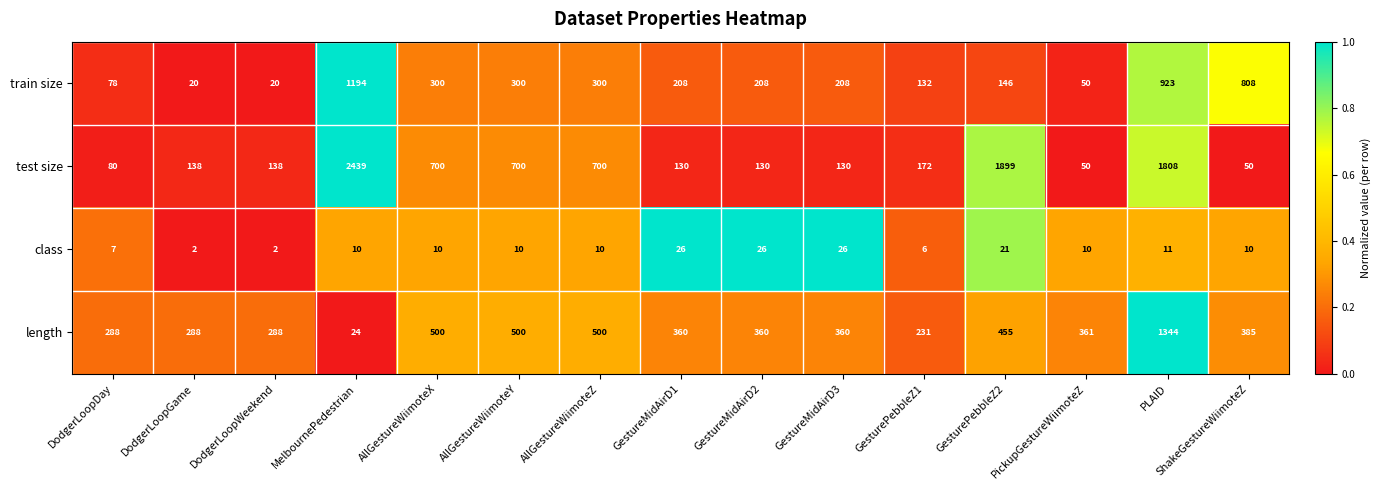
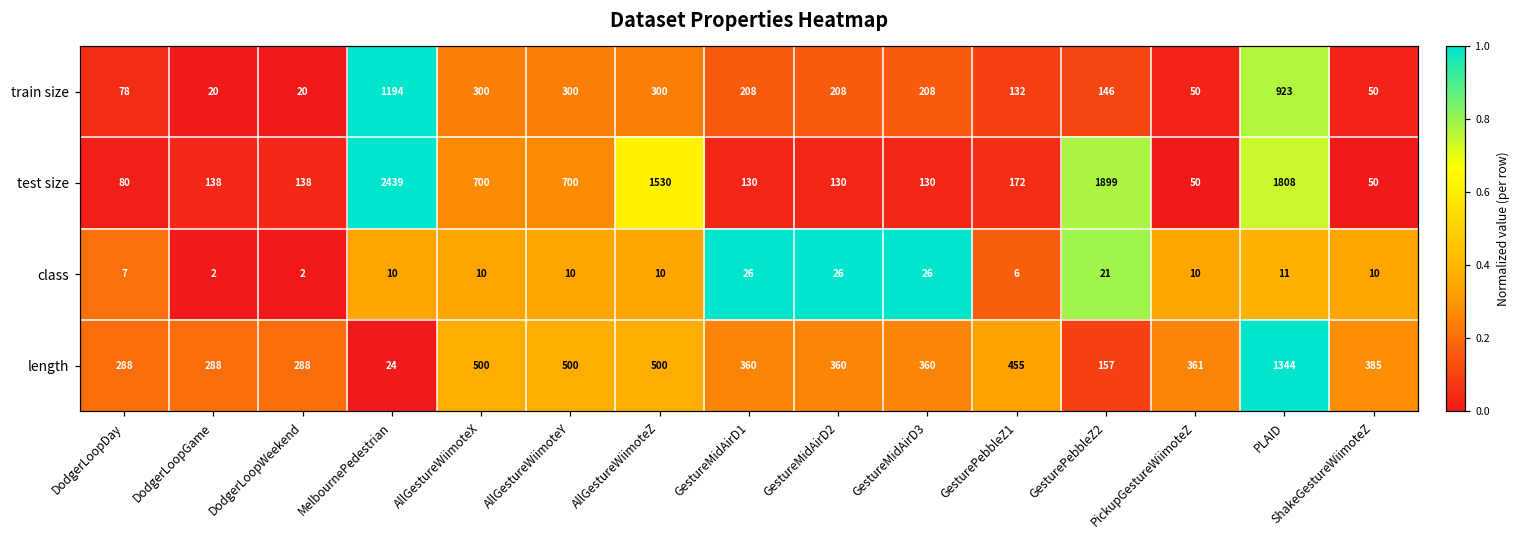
train size, ShakeGestureWiimoteZ: 808 -> 50
test size, AllGestureWiimoteZ: 700 -> 1530
length, GesturePebbleZ1: 231 -> 455
length, GesturePebbleZ2: 455 -> 157
